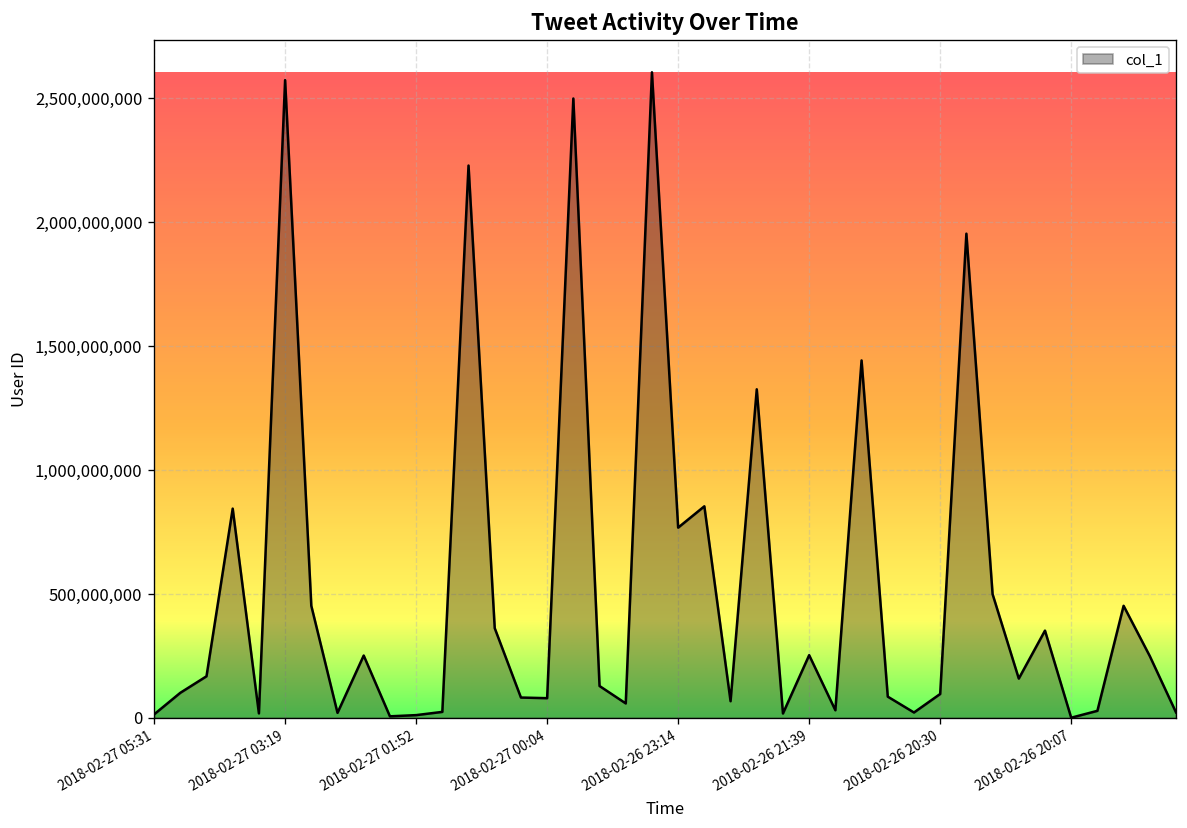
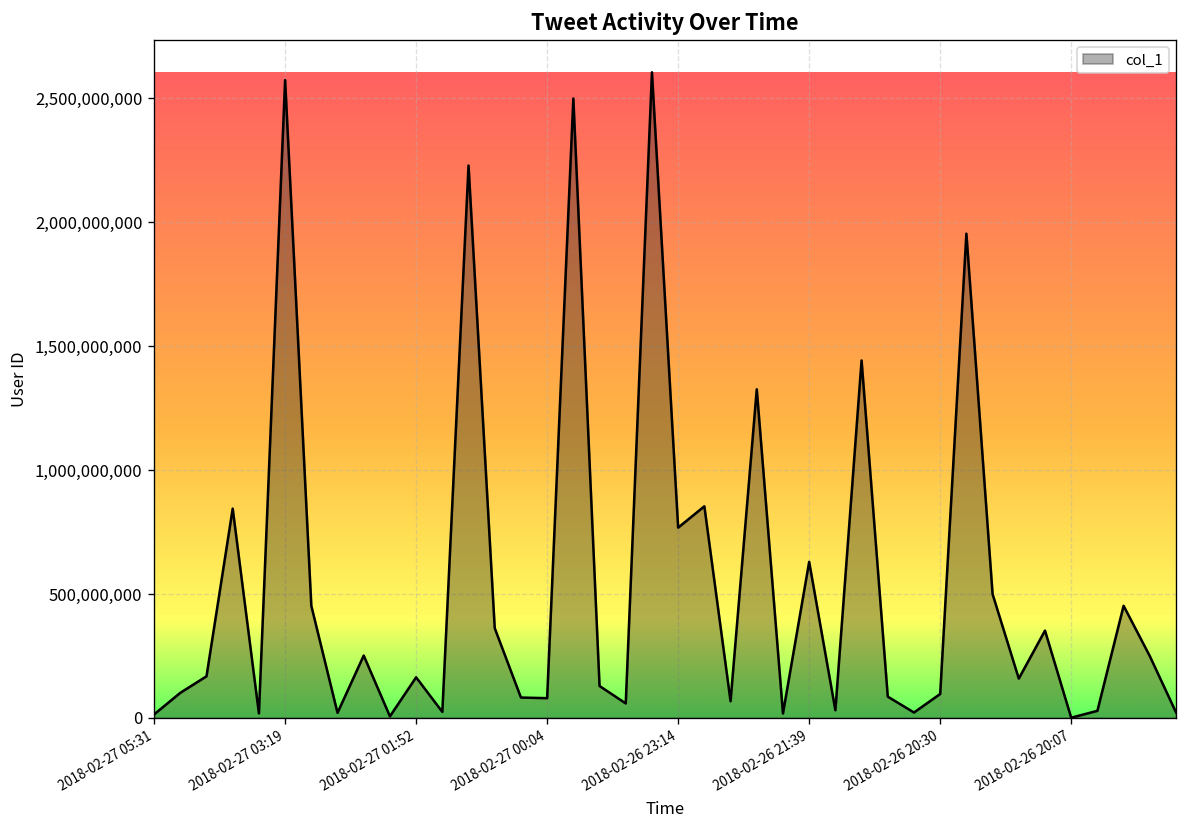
2018-02-27 01:52: 10,000,000 -> 160,000,000
2018-02-26 21:39: 250,000,000 -> 630,000,000
